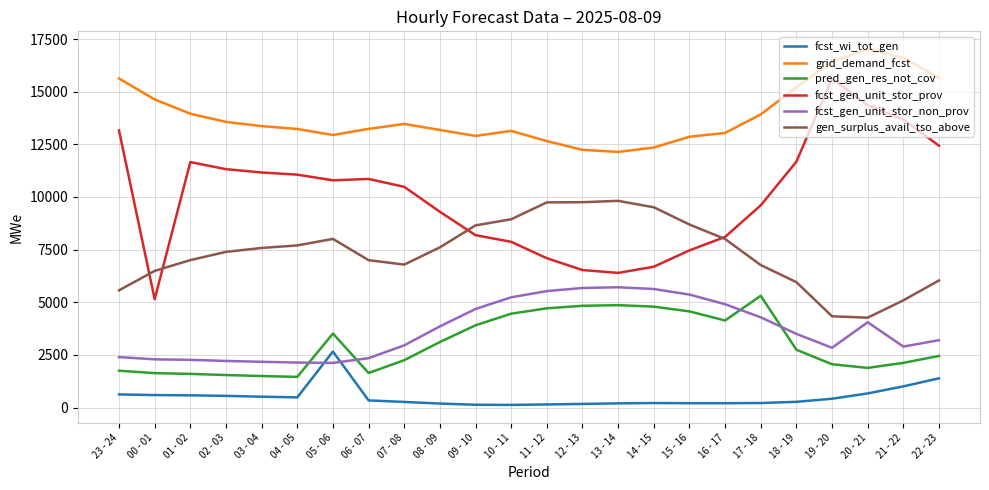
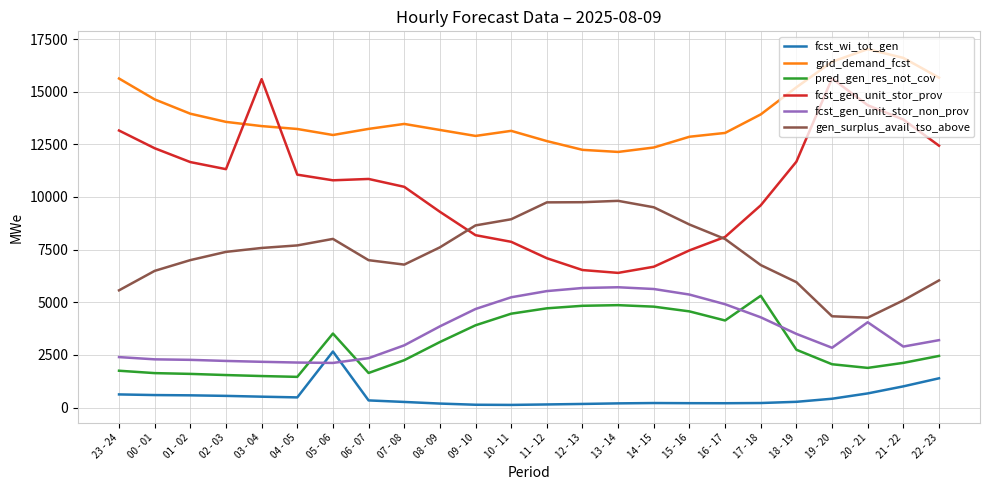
fcst_gen_unit_stor_prov, 00 - 01: 5100 -> 12300
fcst_gen_unit_stor_prov, 03 - 04: 11200 -> 15600
